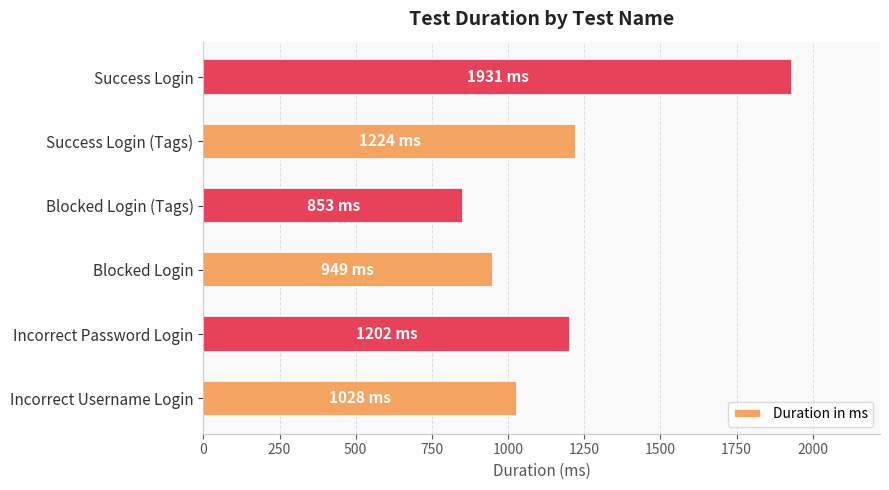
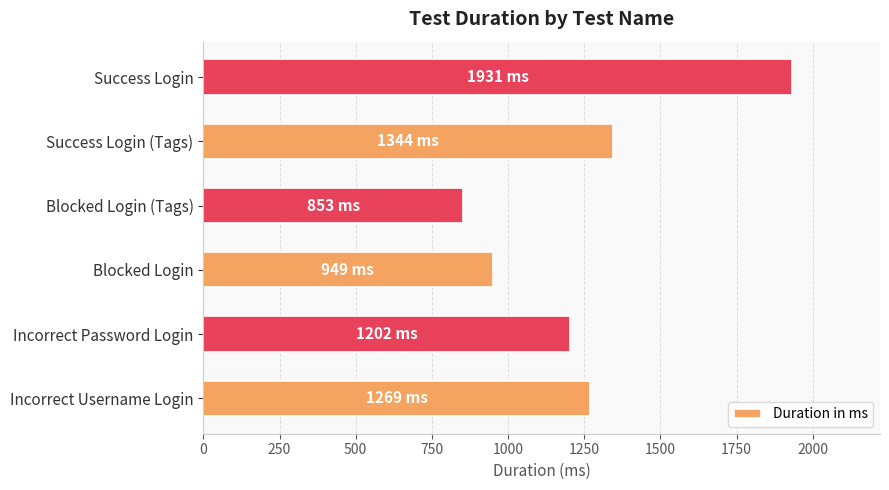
Success Login (Tags): 1224 -> 1344
Incorrect Username Login: 1028 -> 1269
